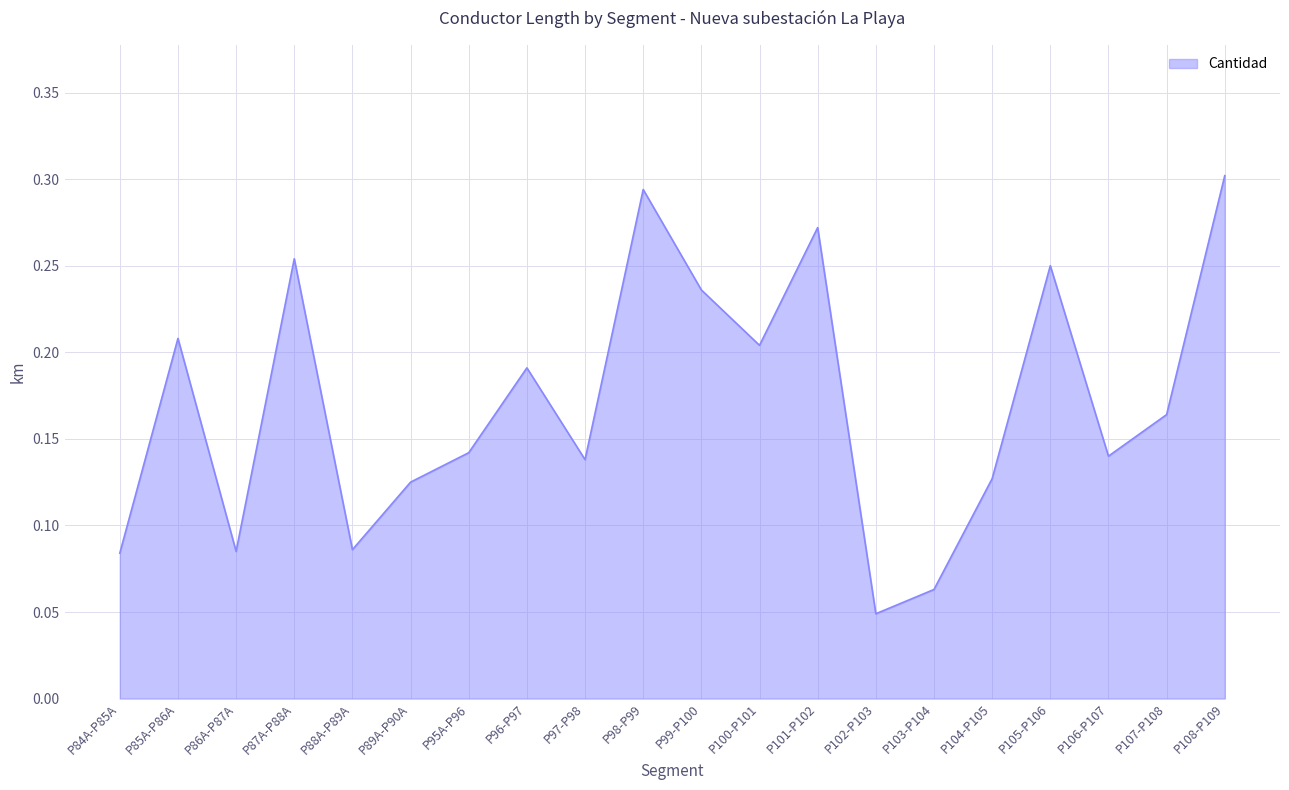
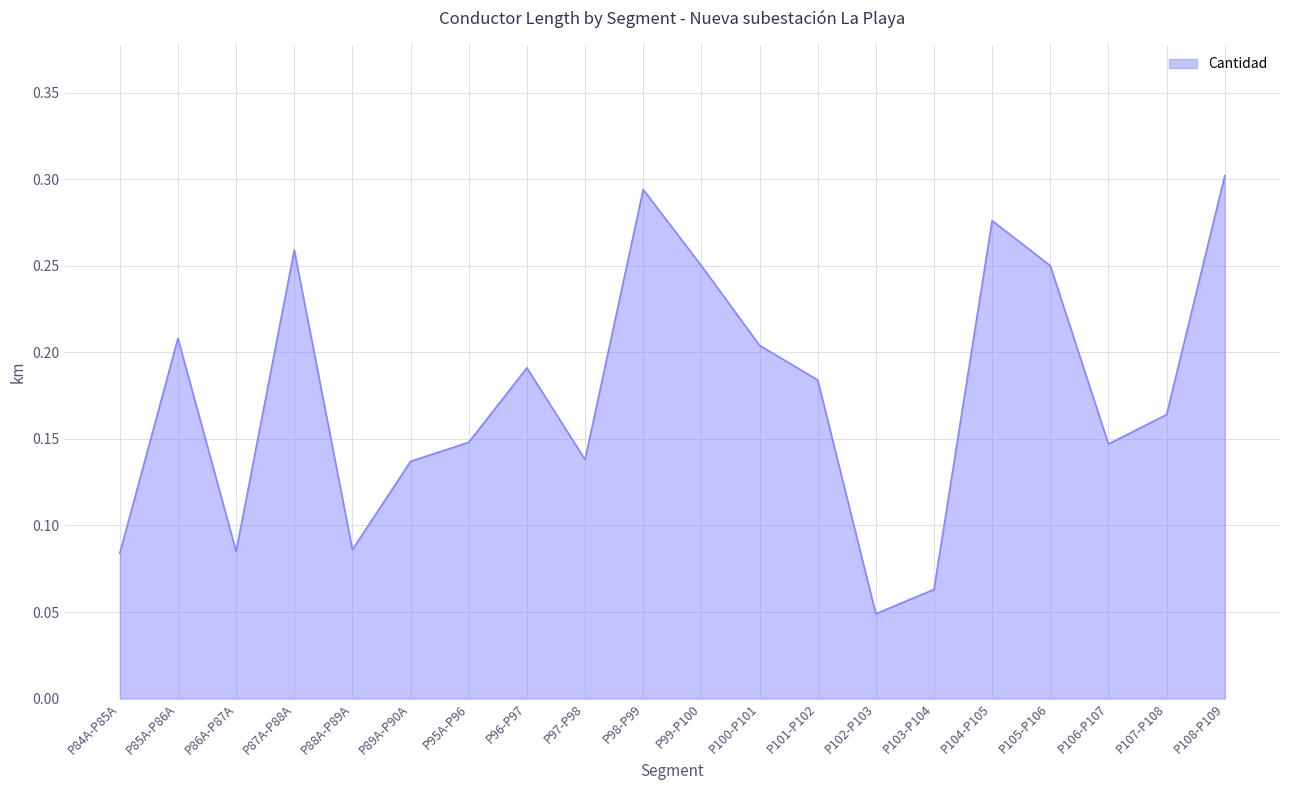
P87A-P88A: 0.254 -> 0.259
P89A-P90A: 0.125 -> 0.137
P95A-P96: 0.142 -> 0.148
P99-P100: 0.236 -> 0.250
P101-P102: 0.272 -> 0.184
P104-P105: 0.127 -> 0.276
P106-P107: 0.140 -> 0.147
